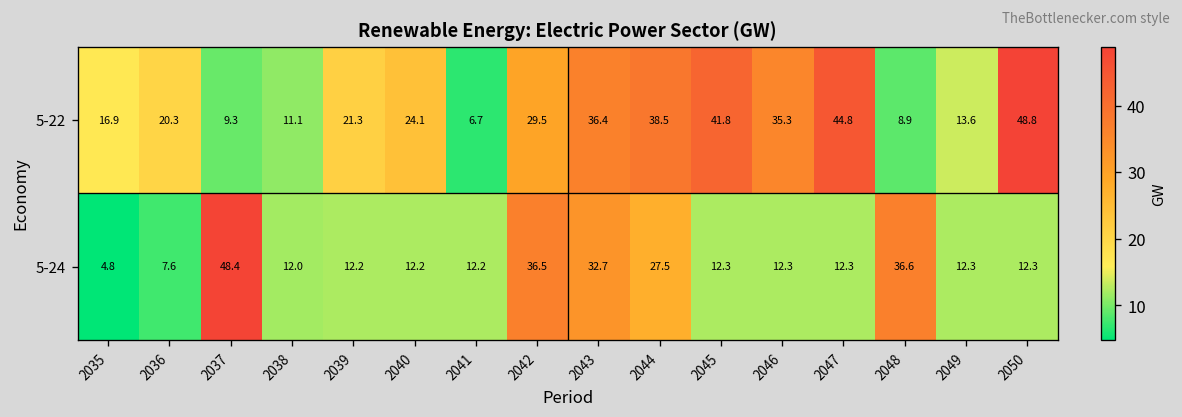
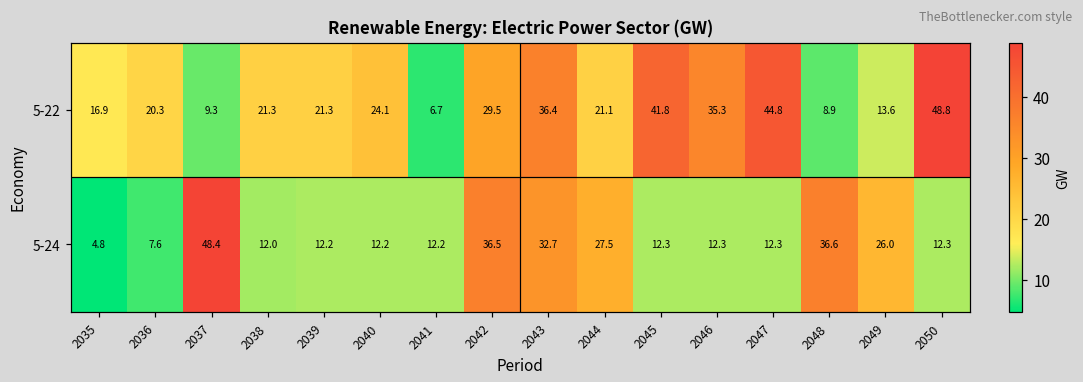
5-22, 2038: 11.1 -> 21.3
5-22, 2044: 38.5 -> 21.1
5-24, 2049: 12.3 -> 26.0
